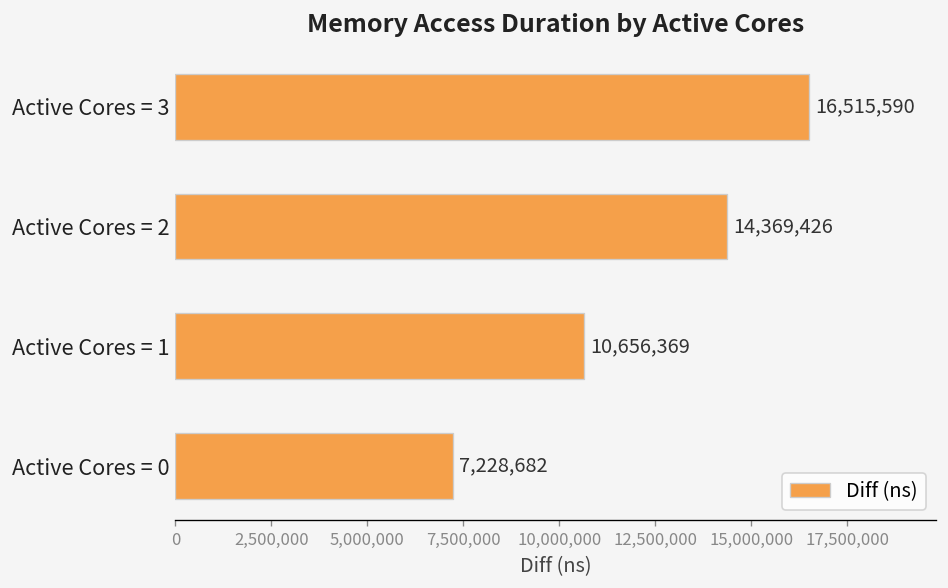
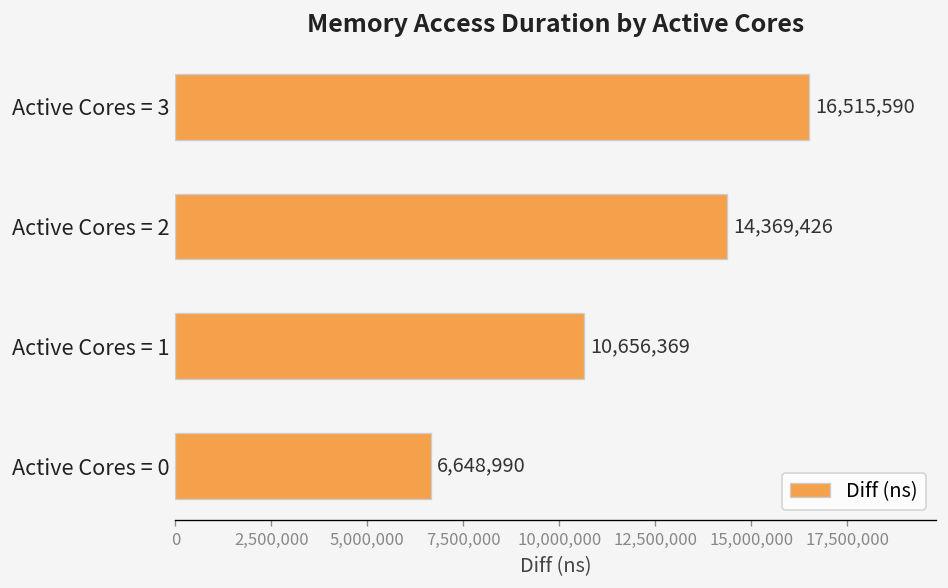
Active Cores = 0: 7,228,682 -> 6,648,990
